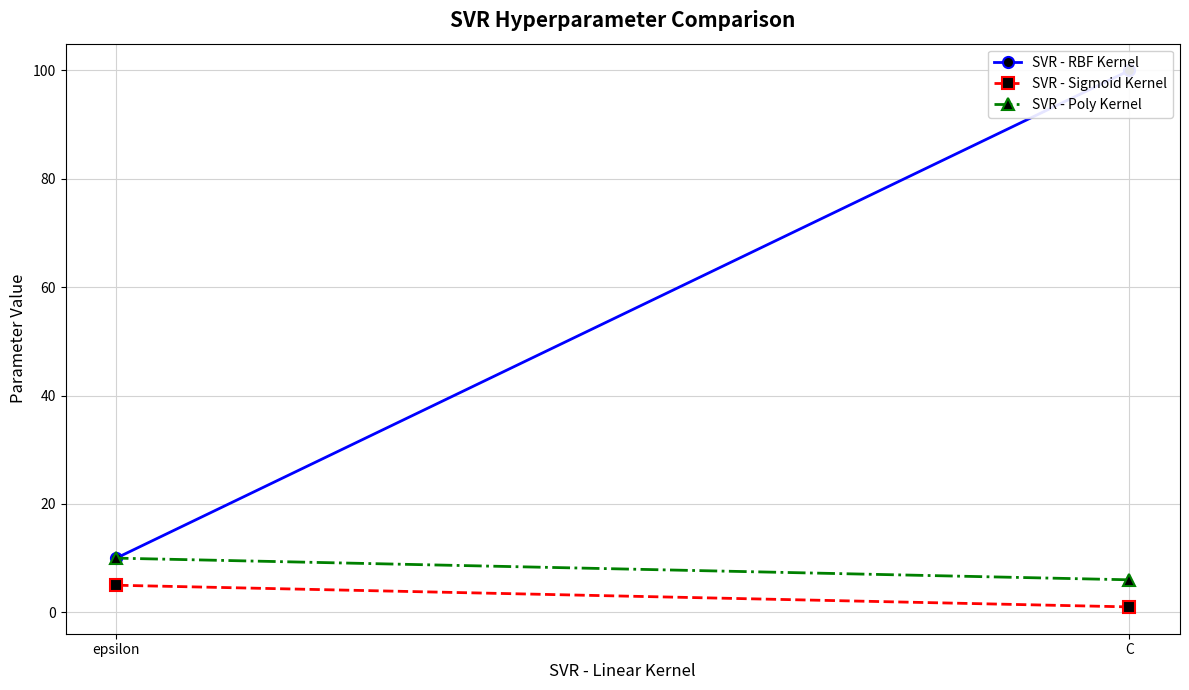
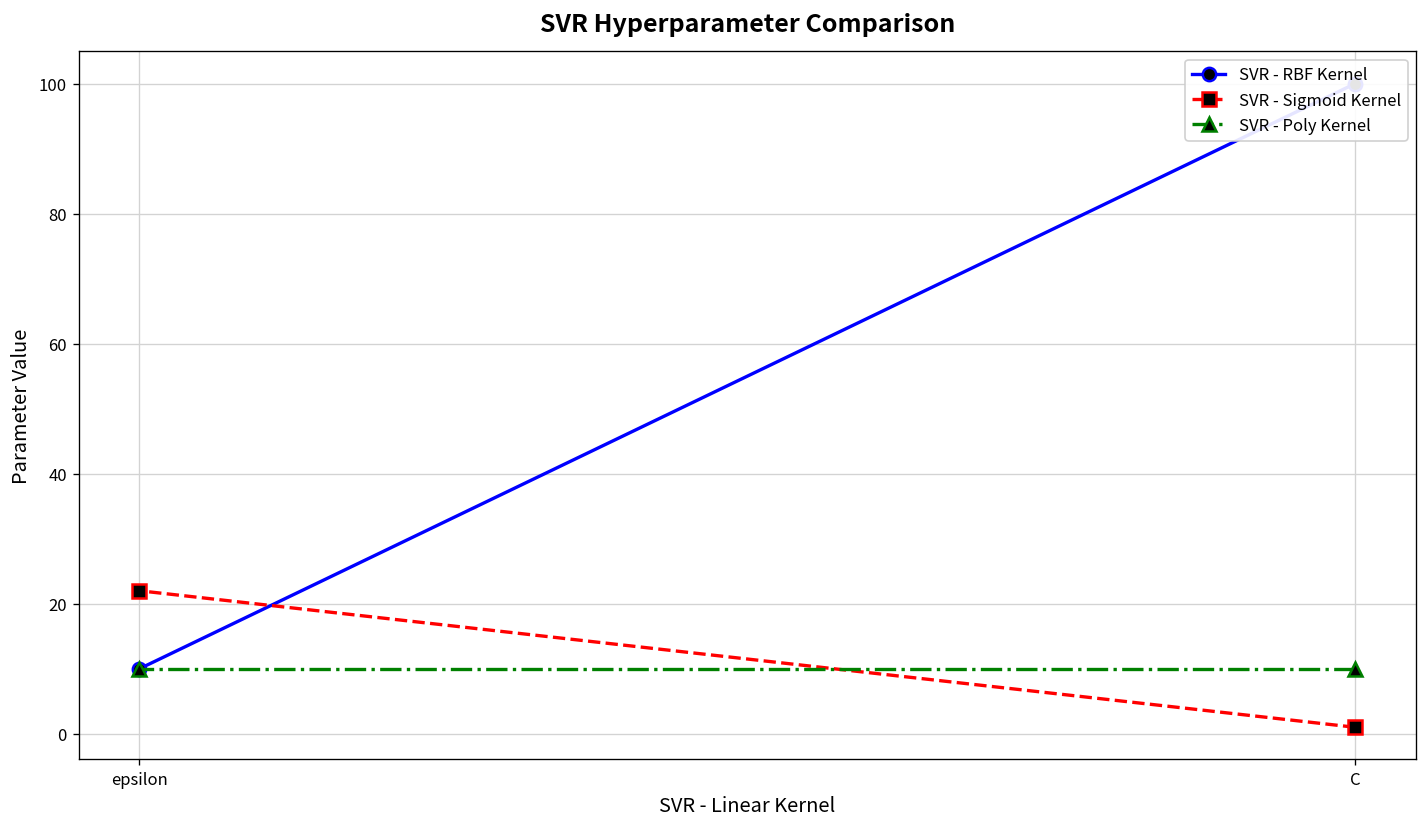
SVR - Sigmoid Kernel, epsilon: 5 -> 22
SVR - Poly Kernel, C: 6 -> 10
